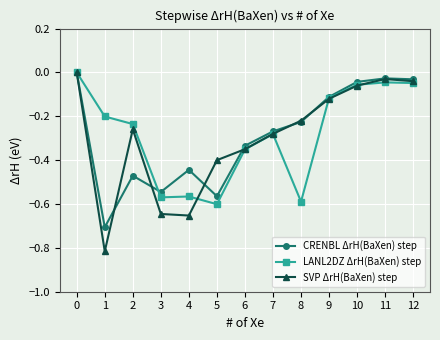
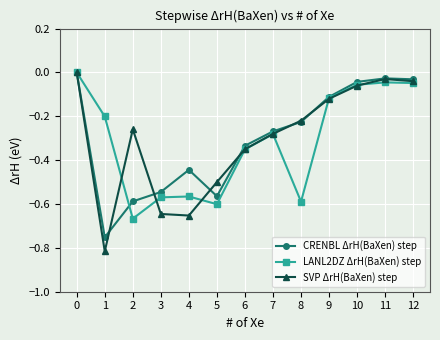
CRENBL ΔrH(BaXen) step, 1: -0.71 -> -0.75
CRENBL ΔrH(BaXen) step, 2: -0.47 -> -0.59
LANL2DZ ΔrH(BaXen) step, 2: -0.24 -> -0.67
SVP ΔrH(BaXen) step, 5: -0.4 -> -0.5
